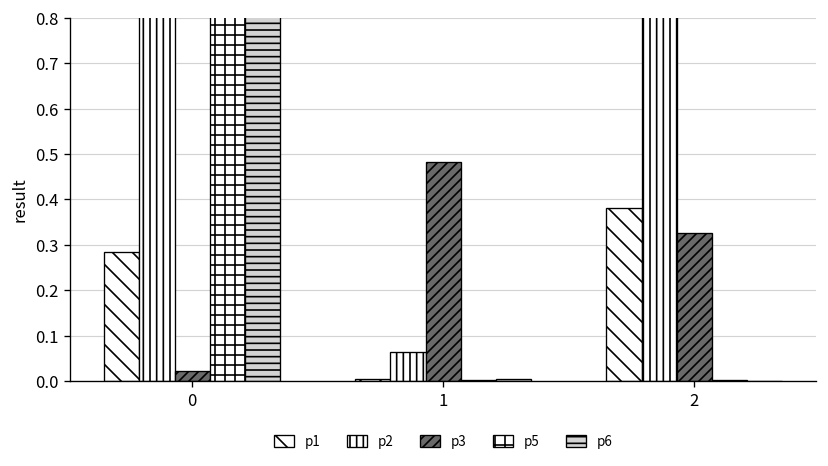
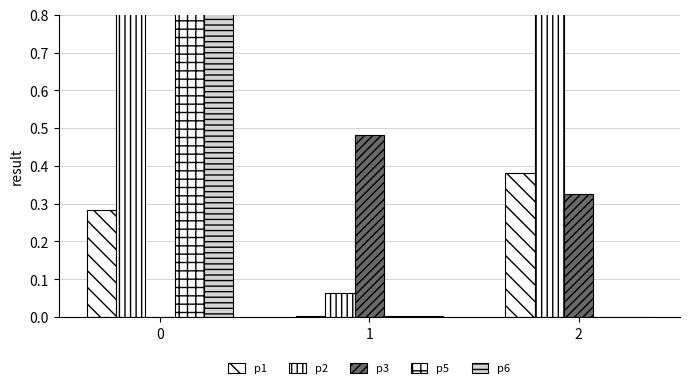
p3, 0: 0.02 -> 0.00
